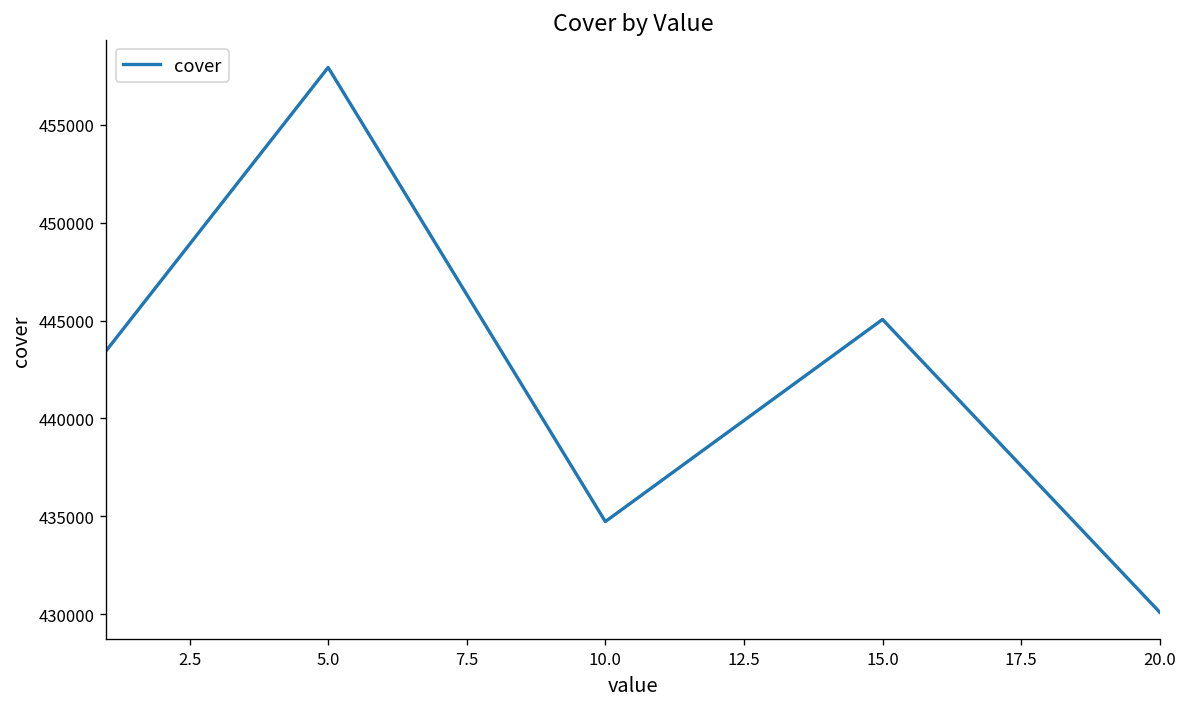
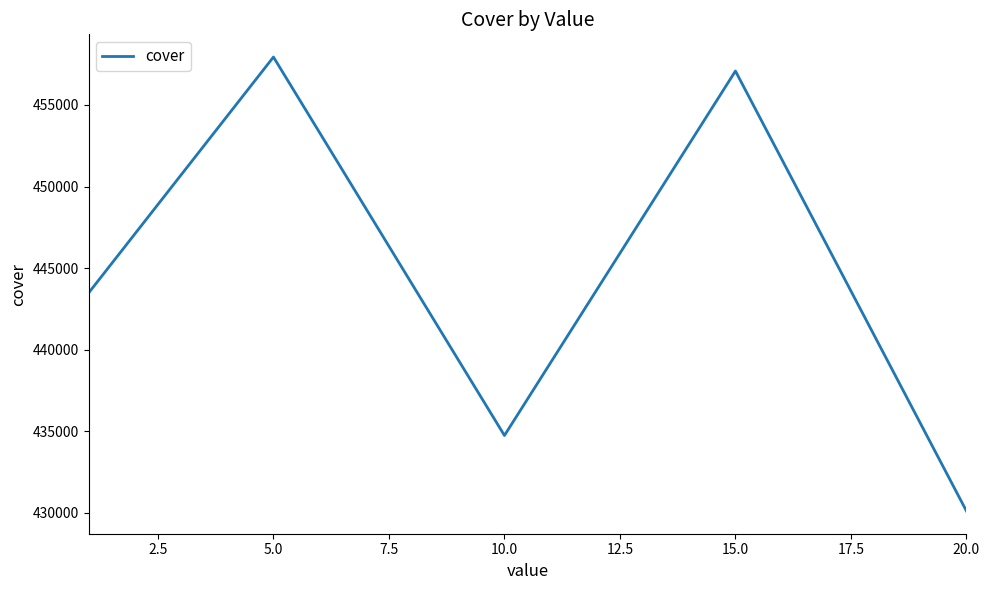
15.0: 445100 -> 457100
